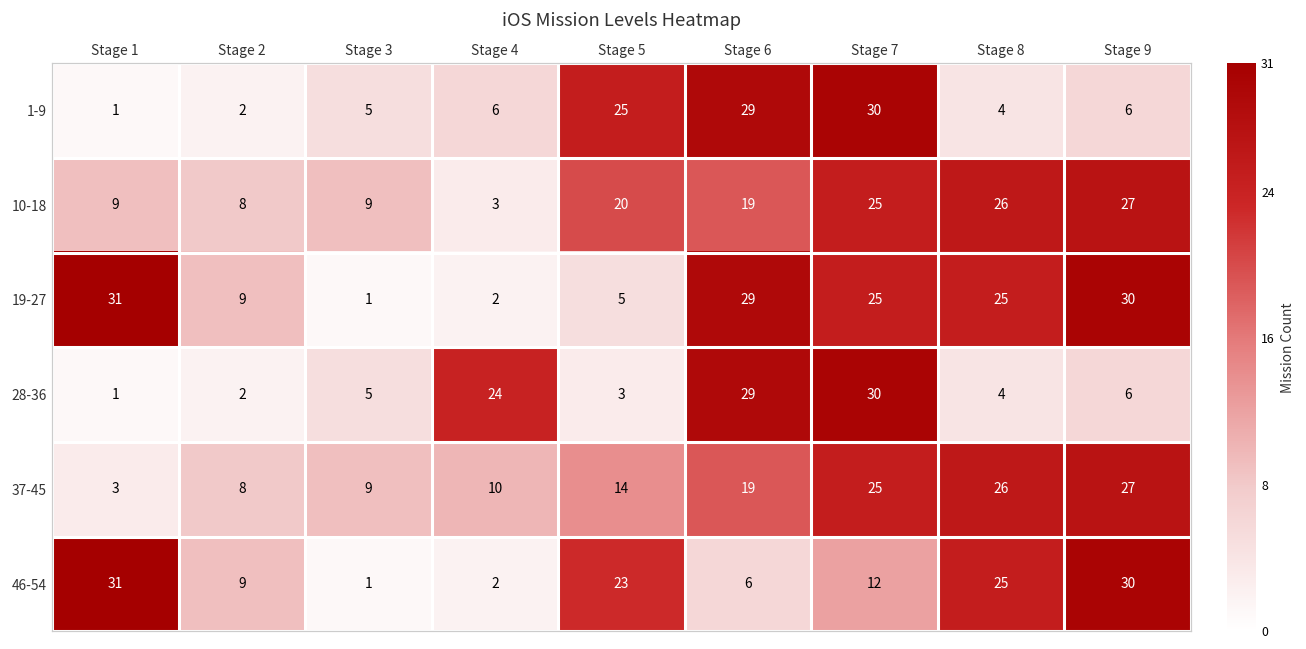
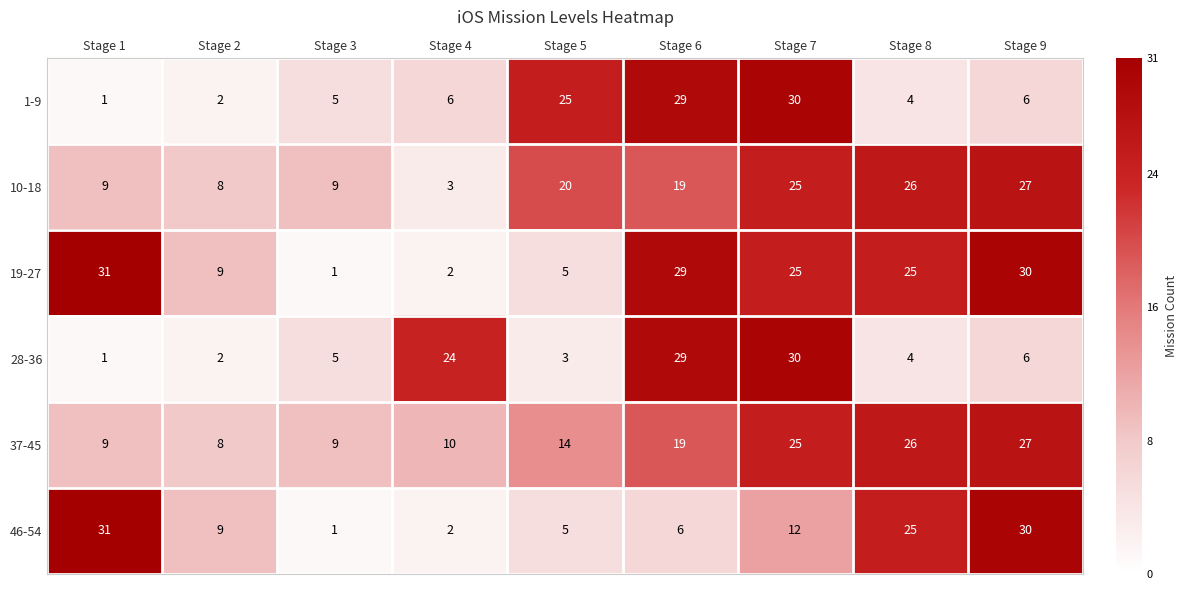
37-45, Stage 1: 3 -> 9
46-54, Stage 5: 23 -> 5
